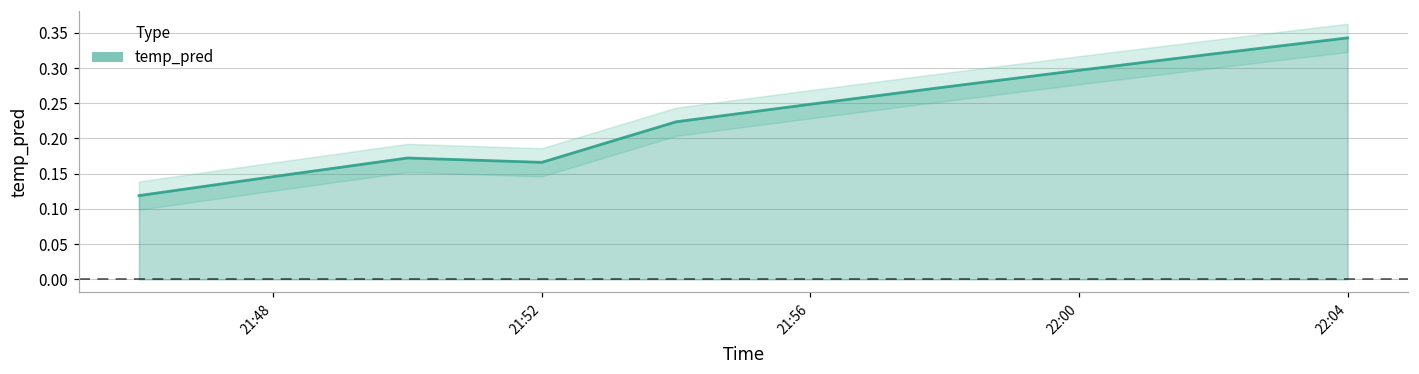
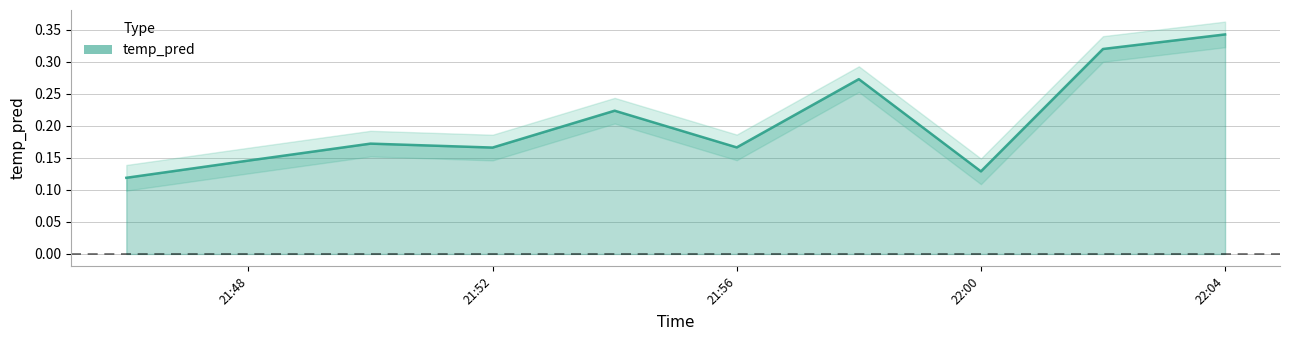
temp_pred, 21:56: 0.25 -> 0.17
temp_pred, 22:00: 0.30 -> 0.13
